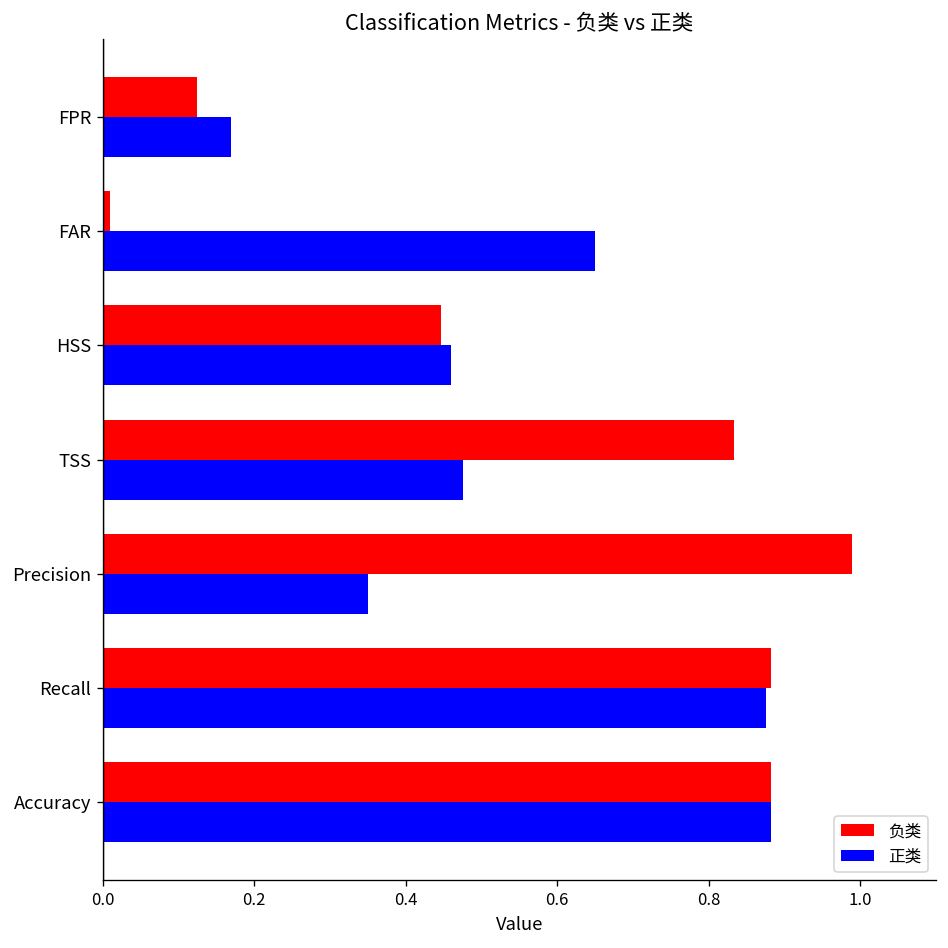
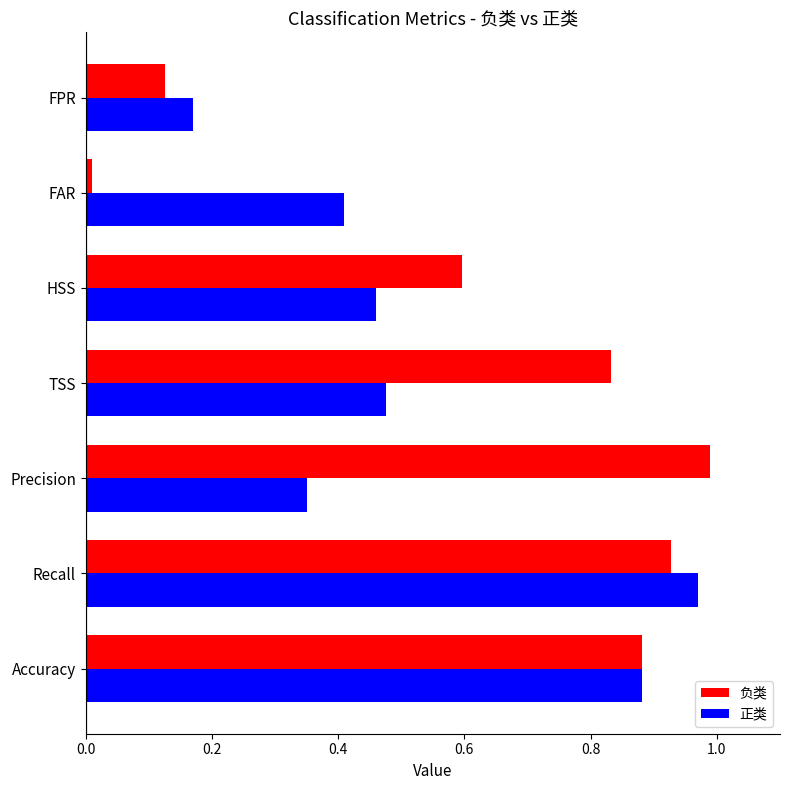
正类, FAR: 0.65 -> 0.41
负类, HSS: 0.45 -> 0.60
负类, Recall: 0.88 -> 0.93
正类, Recall: 0.88 -> 0.97
